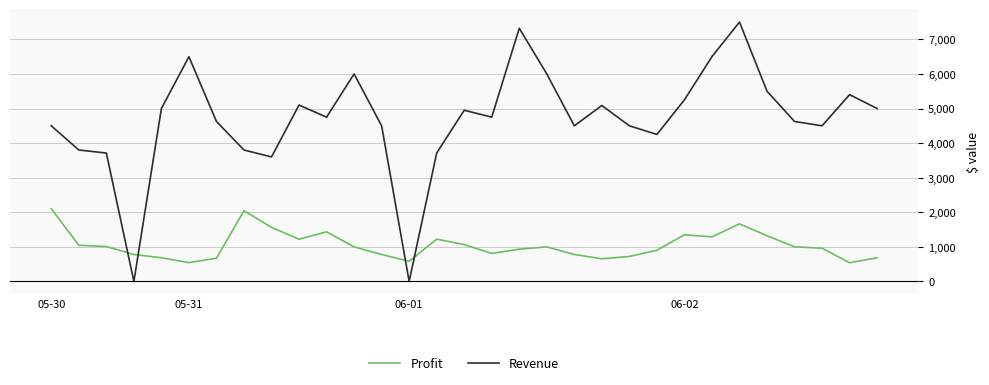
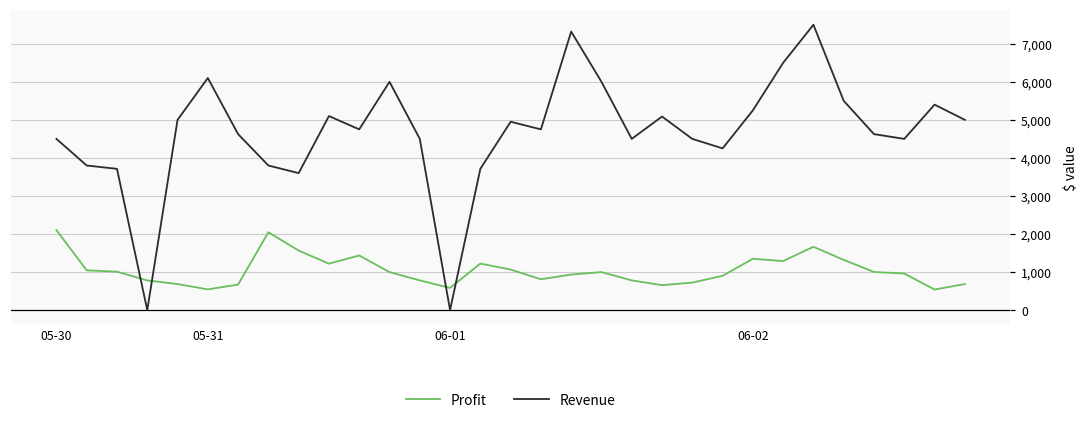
Revenue, 05-31: 6,500 -> 6,100
